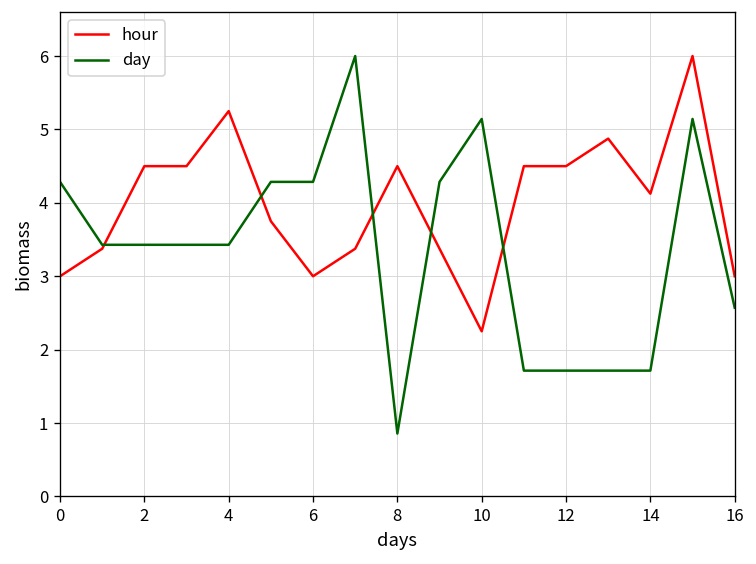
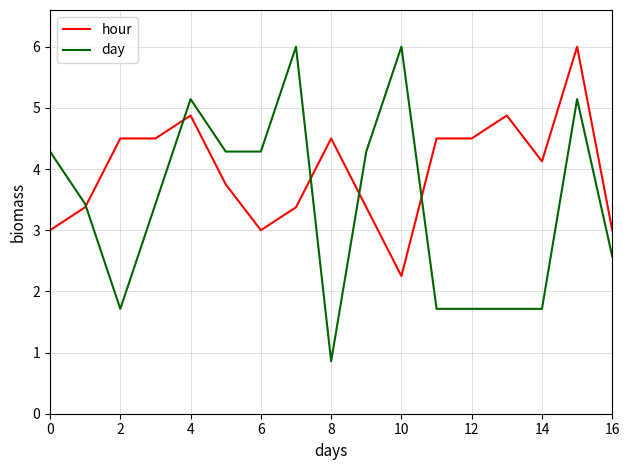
day, 2: 3.4 -> 1.7
hour, 4: 5.3 -> 4.9
day, 4: 3.4 -> 5.1
day, 10: 5.1 -> 6.0
